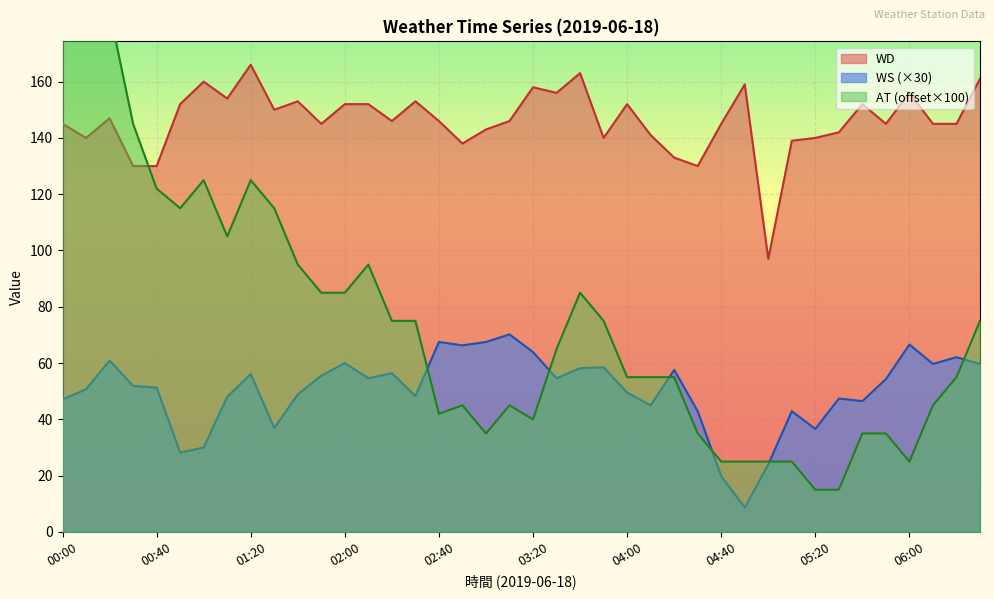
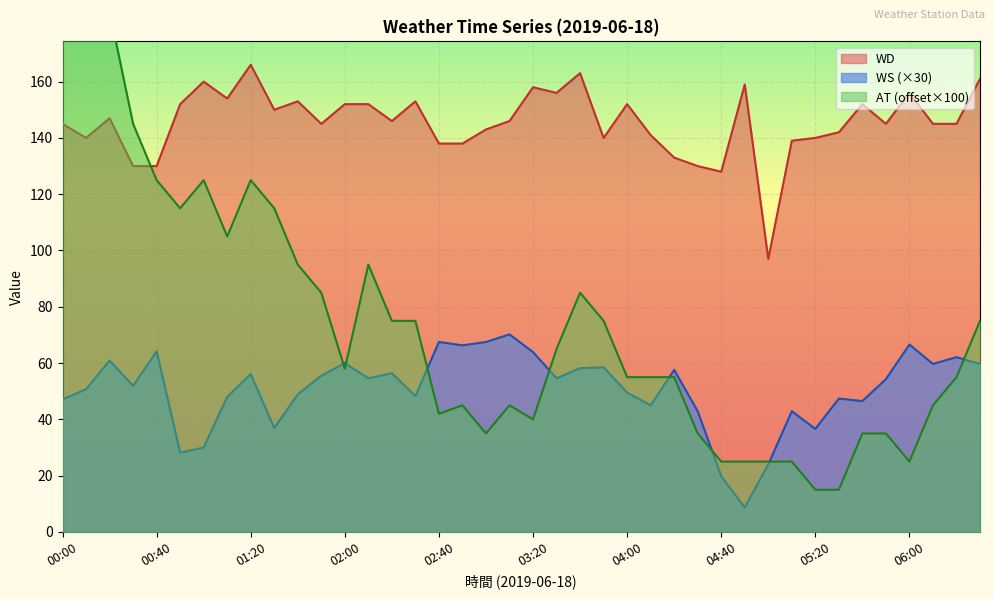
WS (×30), 00:40: 51 -> 64
AT (offset×100), 00:40: 122 -> 125
AT (offset×100), 02:00: 85 -> 58
WD, 02:40: 146 -> 138
WD, 04:40: 145 -> 128
